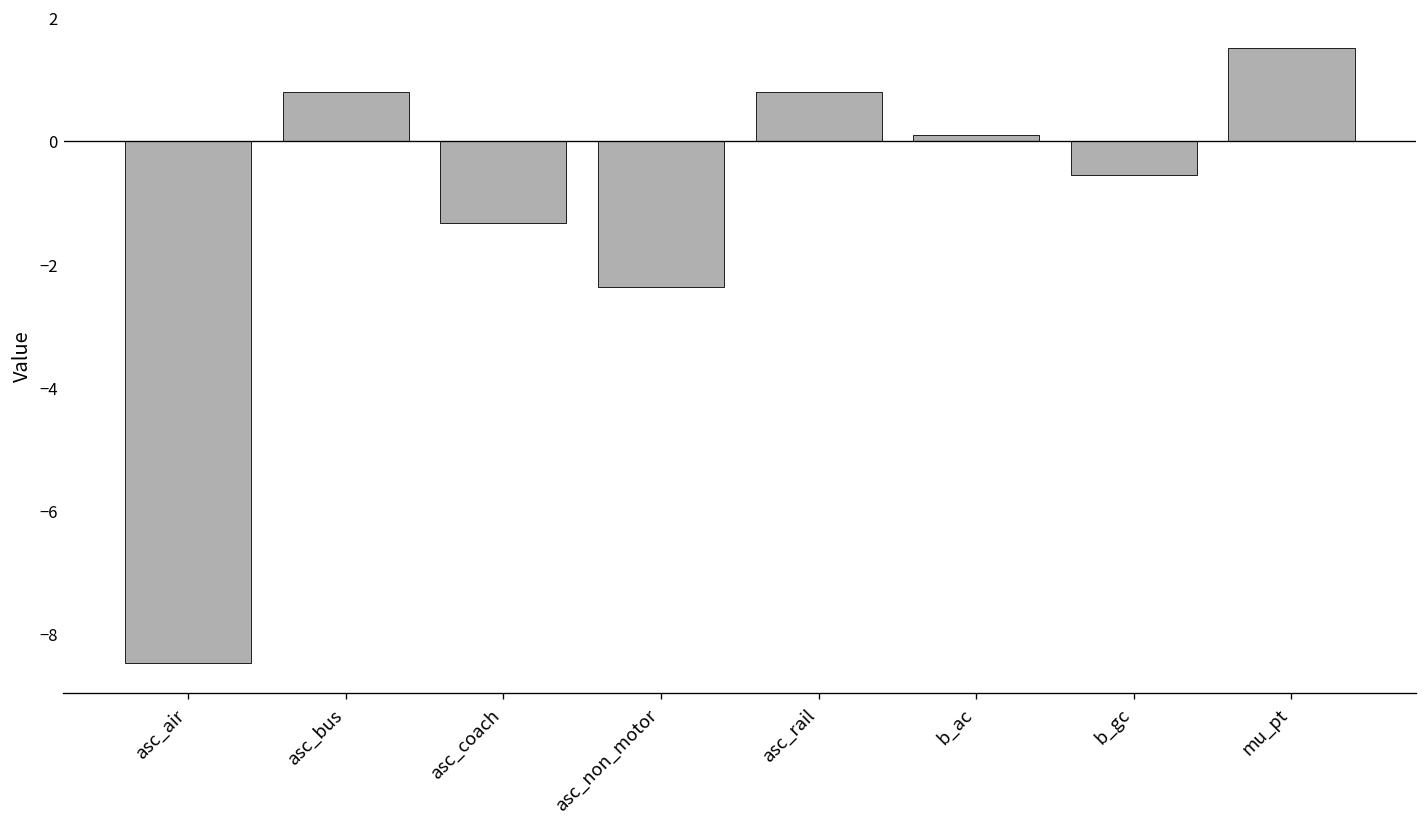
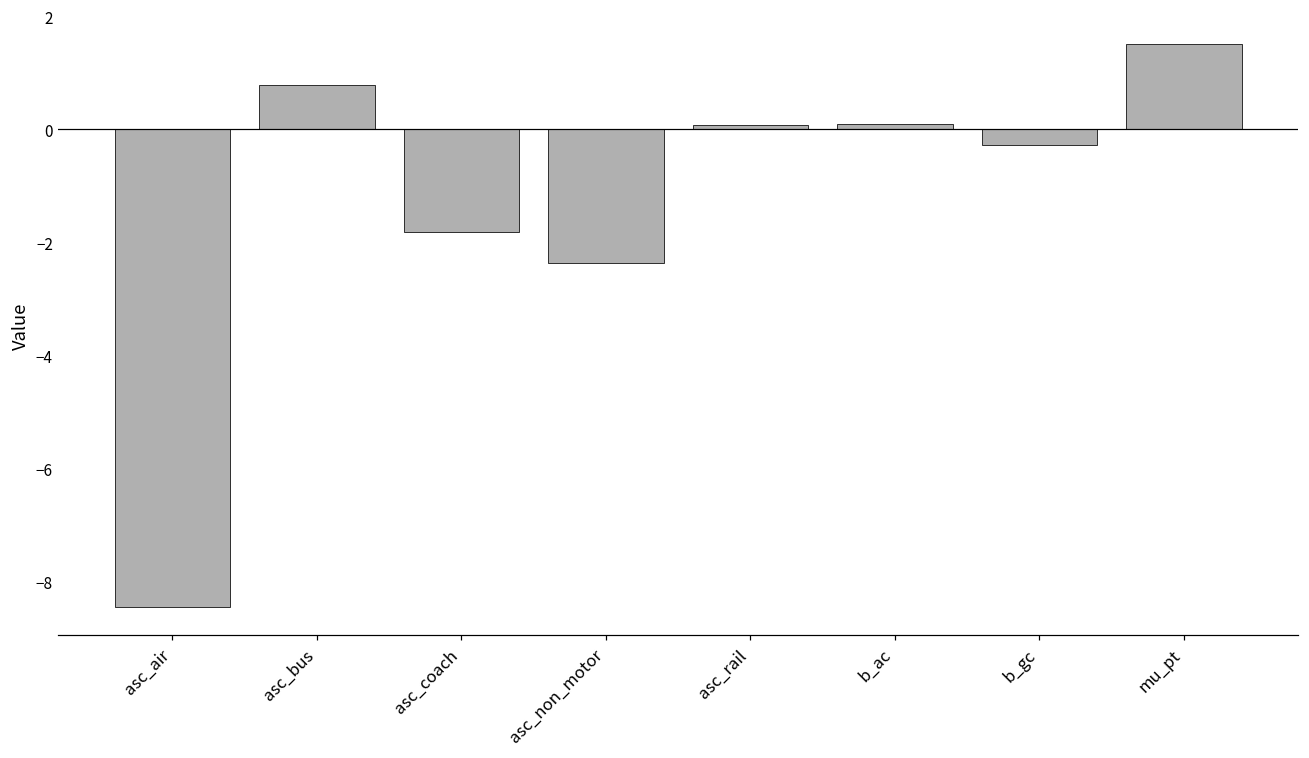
asc_coach: -1.3 -> -1.8
asc_rail: 0.8 -> 0.1
b_gc: -0.5 -> -0.3
